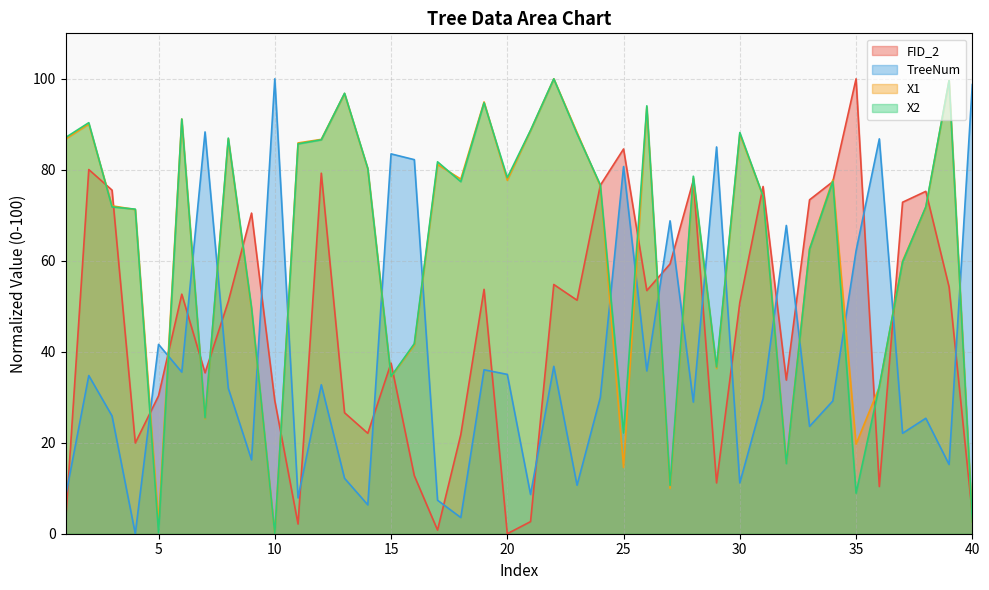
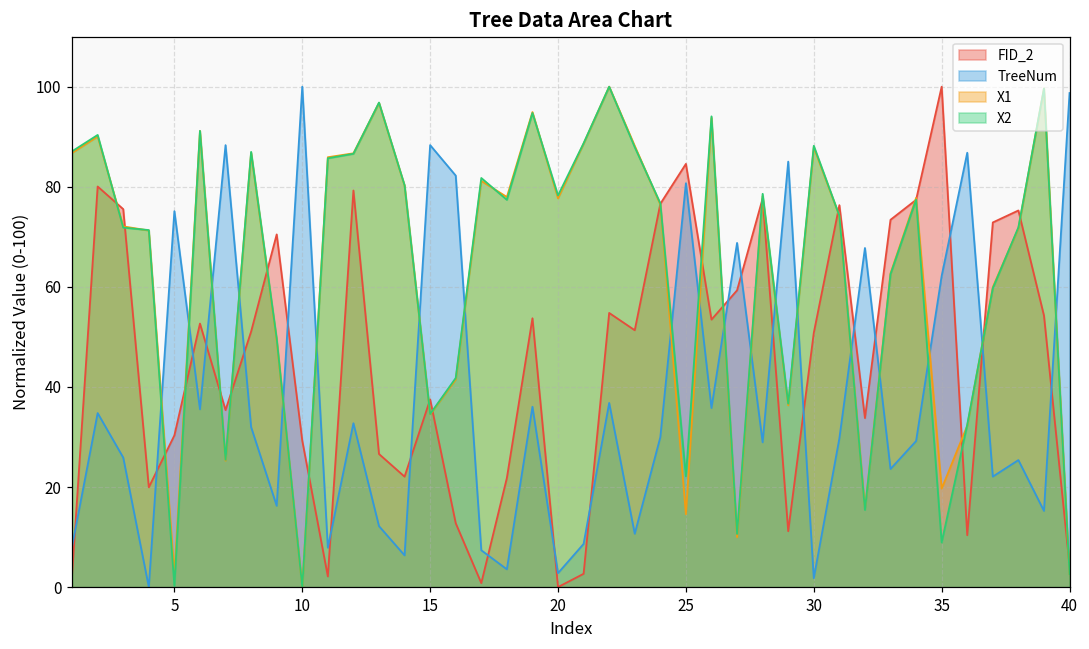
TreeNum, 5: 42 -> 75
TreeNum, 15: 84 -> 88
TreeNum, 20: 35 -> 3
TreeNum, 30: 11 -> 2
